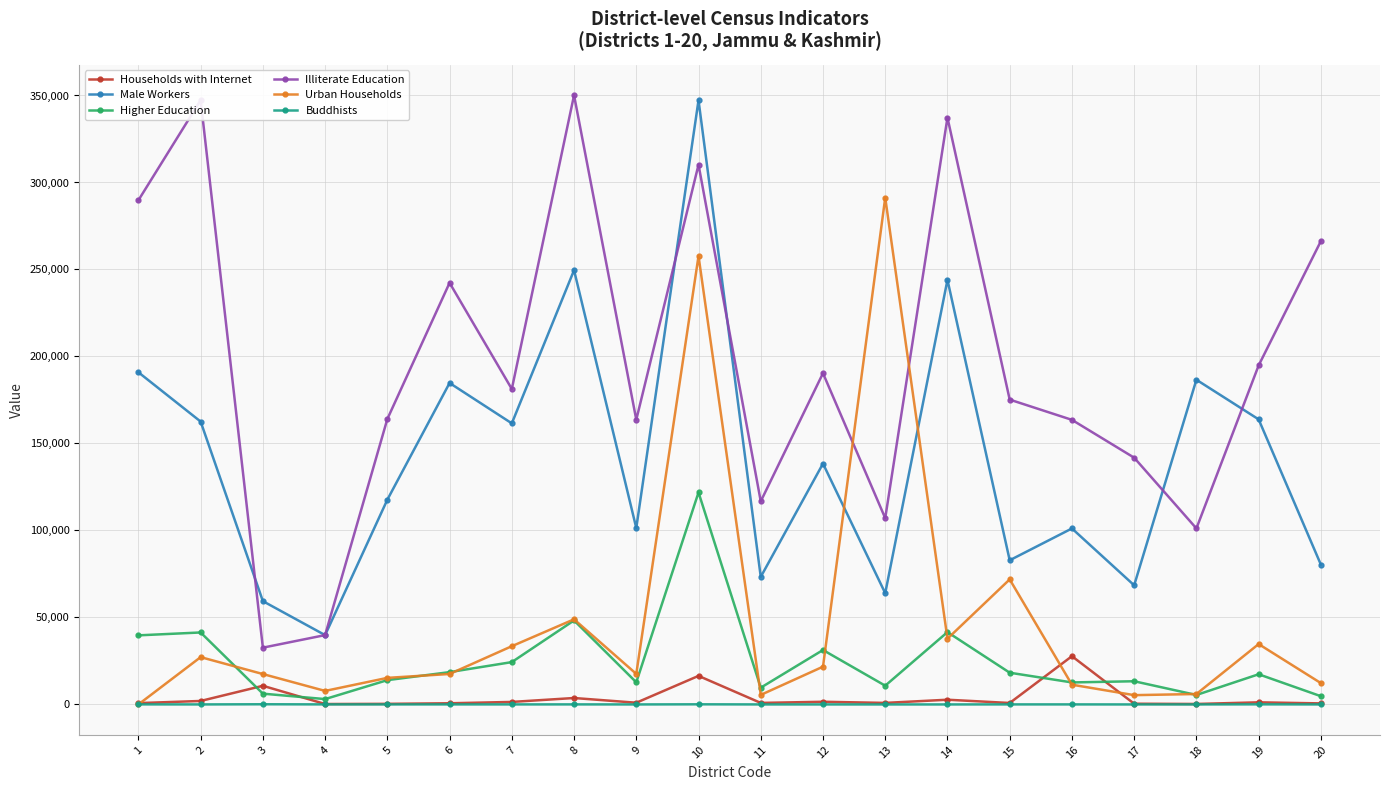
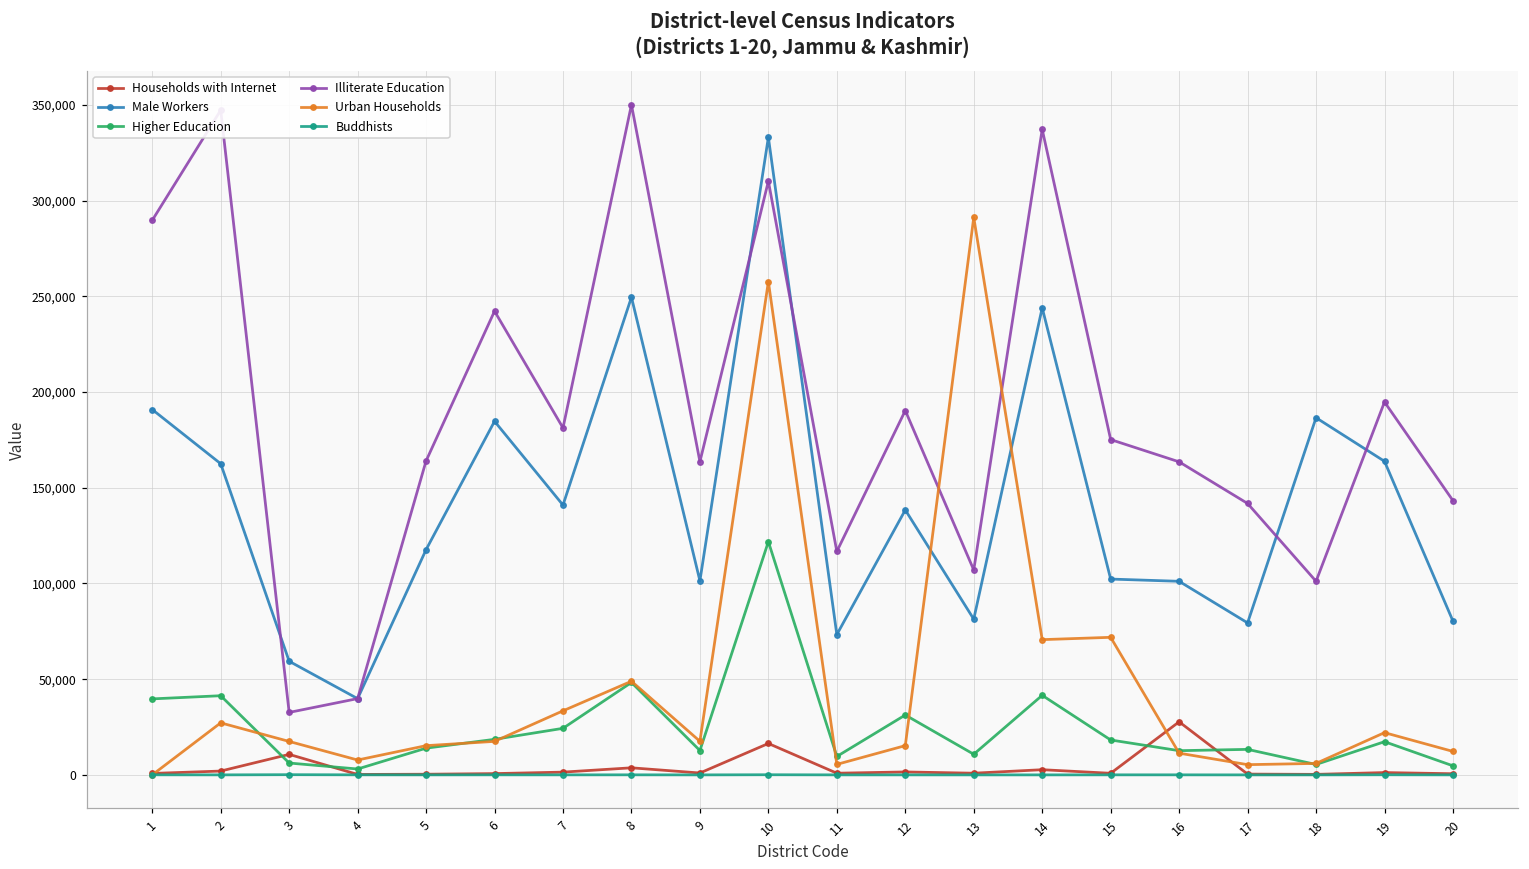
Male Workers, 7: 162,000 -> 141,000
Male Workers, 10: 347,000 -> 333,000
Urban Households, 12: 22,000 -> 15,000
Male Workers, 13: 64,000 -> 81,000
Urban Households, 14: 38,000 -> 71,000
Male Workers, 15: 83,000 -> 102,000
Male Workers, 17: 68,000 -> 79,000
Urban Households, 19: 35,000 -> 22,000
Illiterate Education, 20: 266,000 -> 143,000
